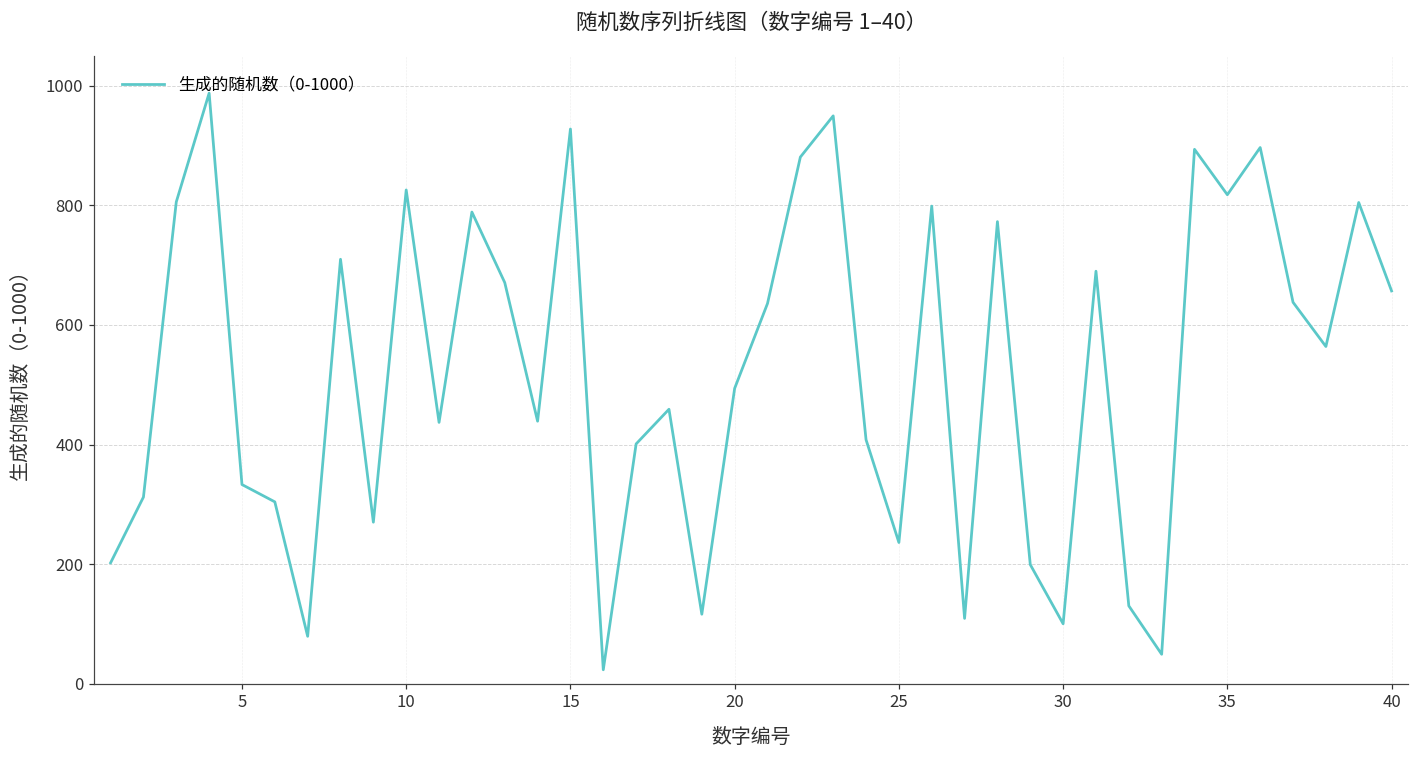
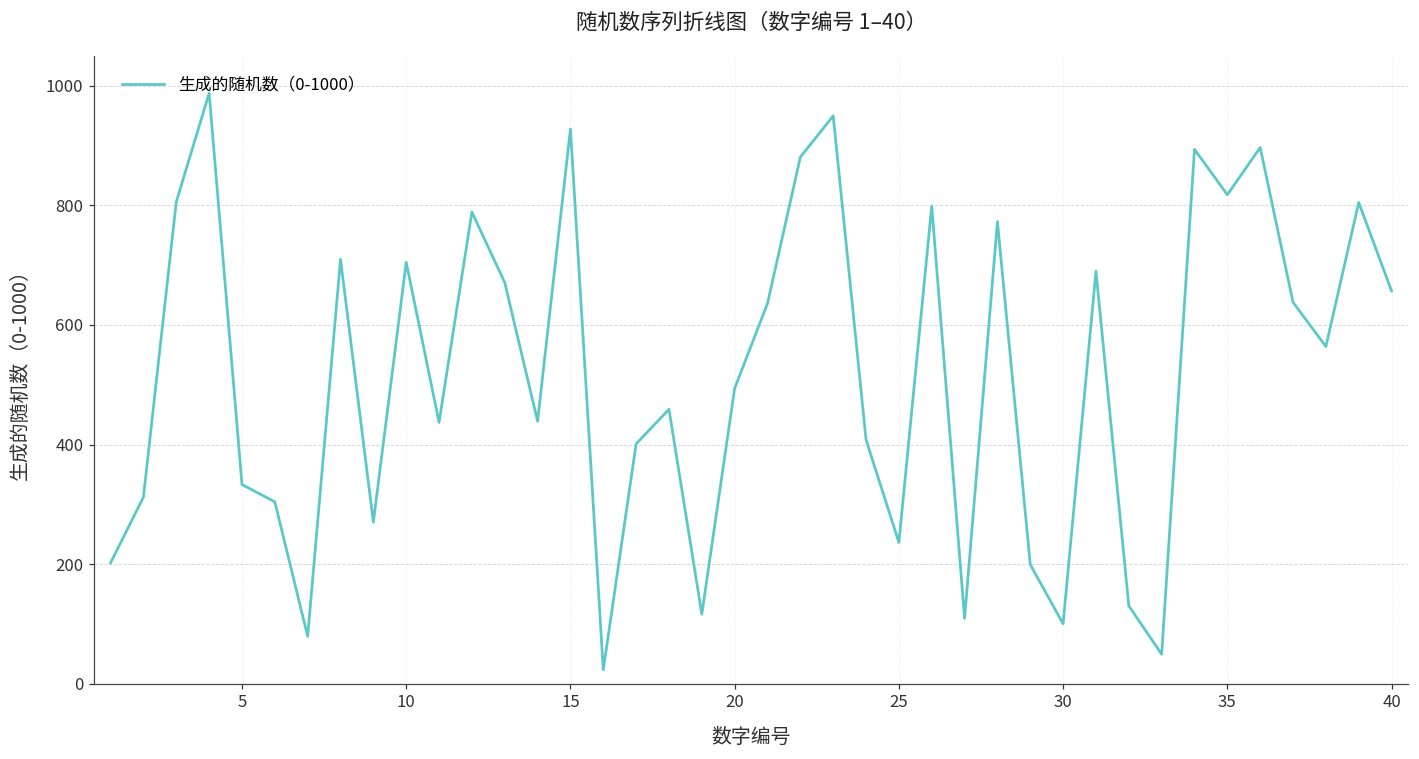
10: 830 -> 710
